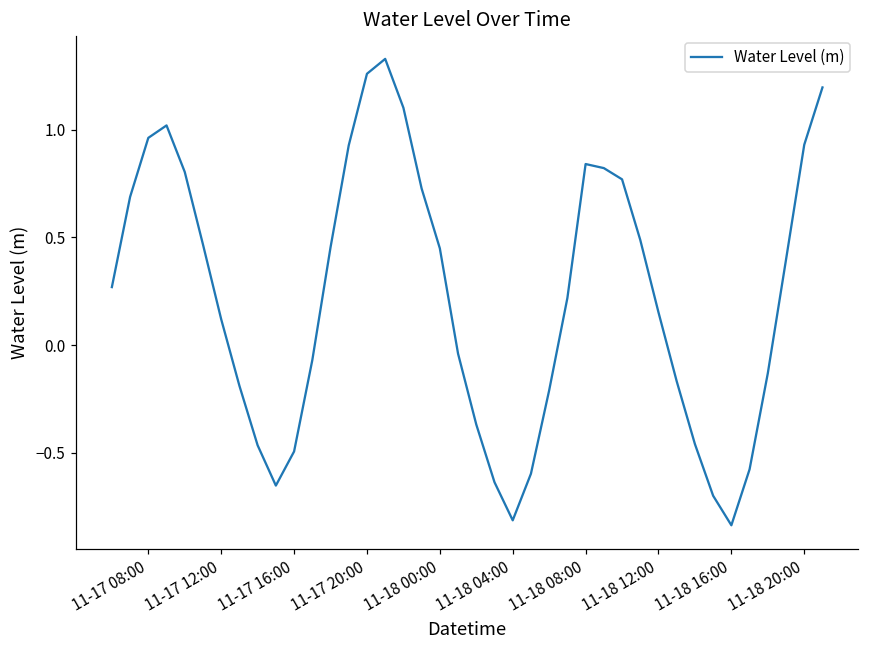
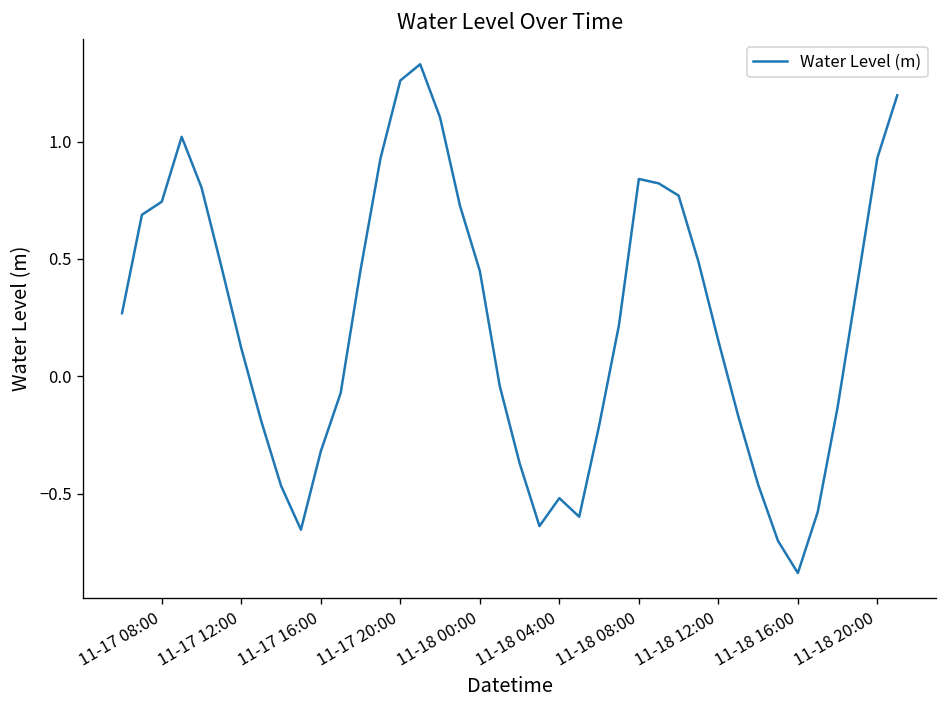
11-17 08:00: 0.96 -> 0.74
11-17 16:00: -0.49 -> -0.32
11-18 04:00: -0.81 -> -0.52
